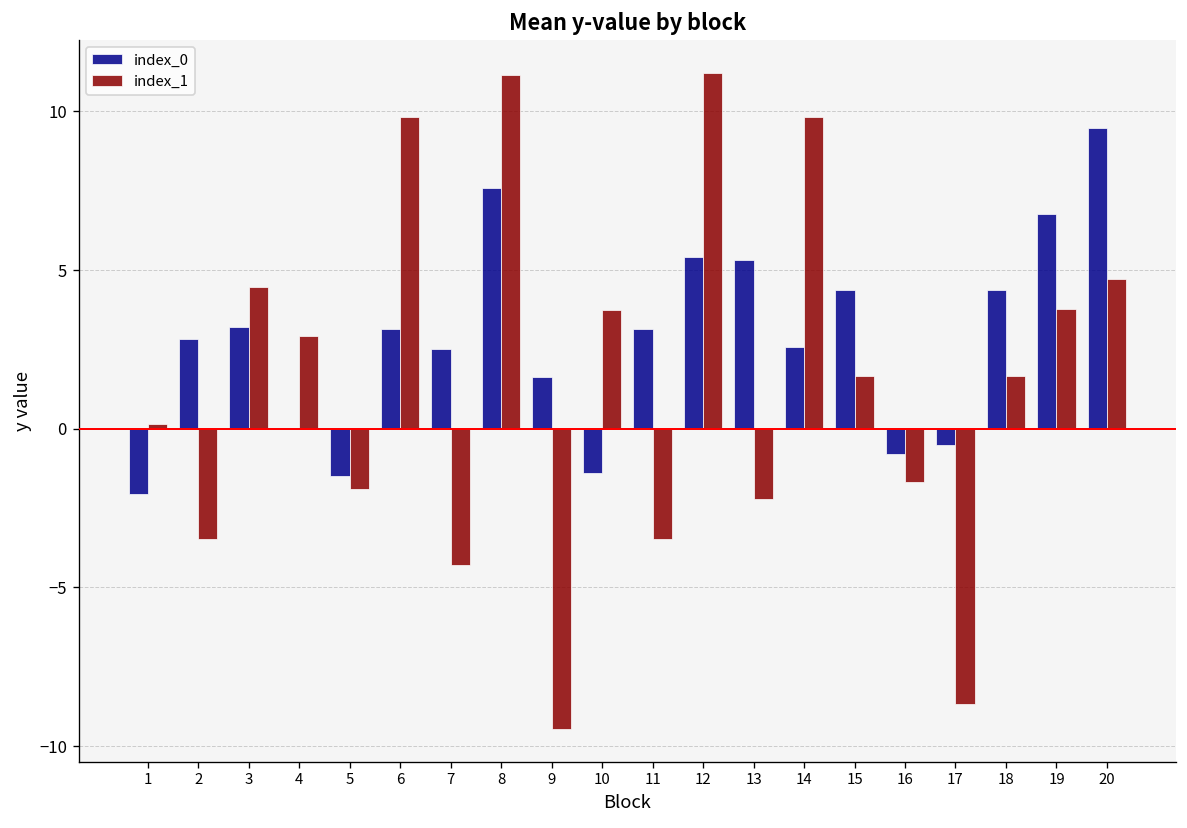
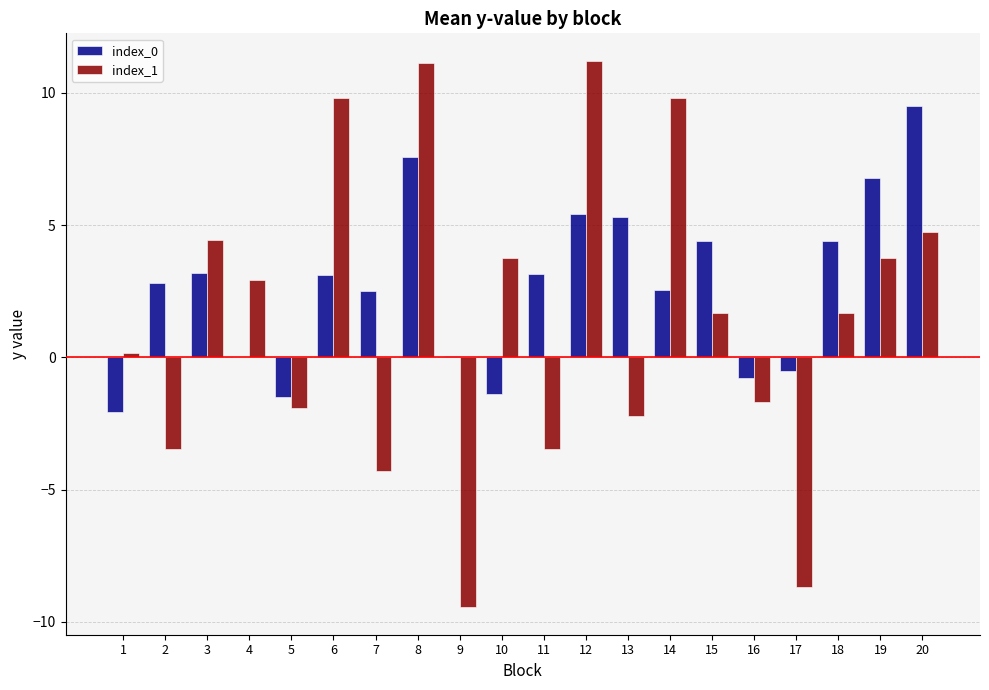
index_0, 9: 1.6 -> 0.0
